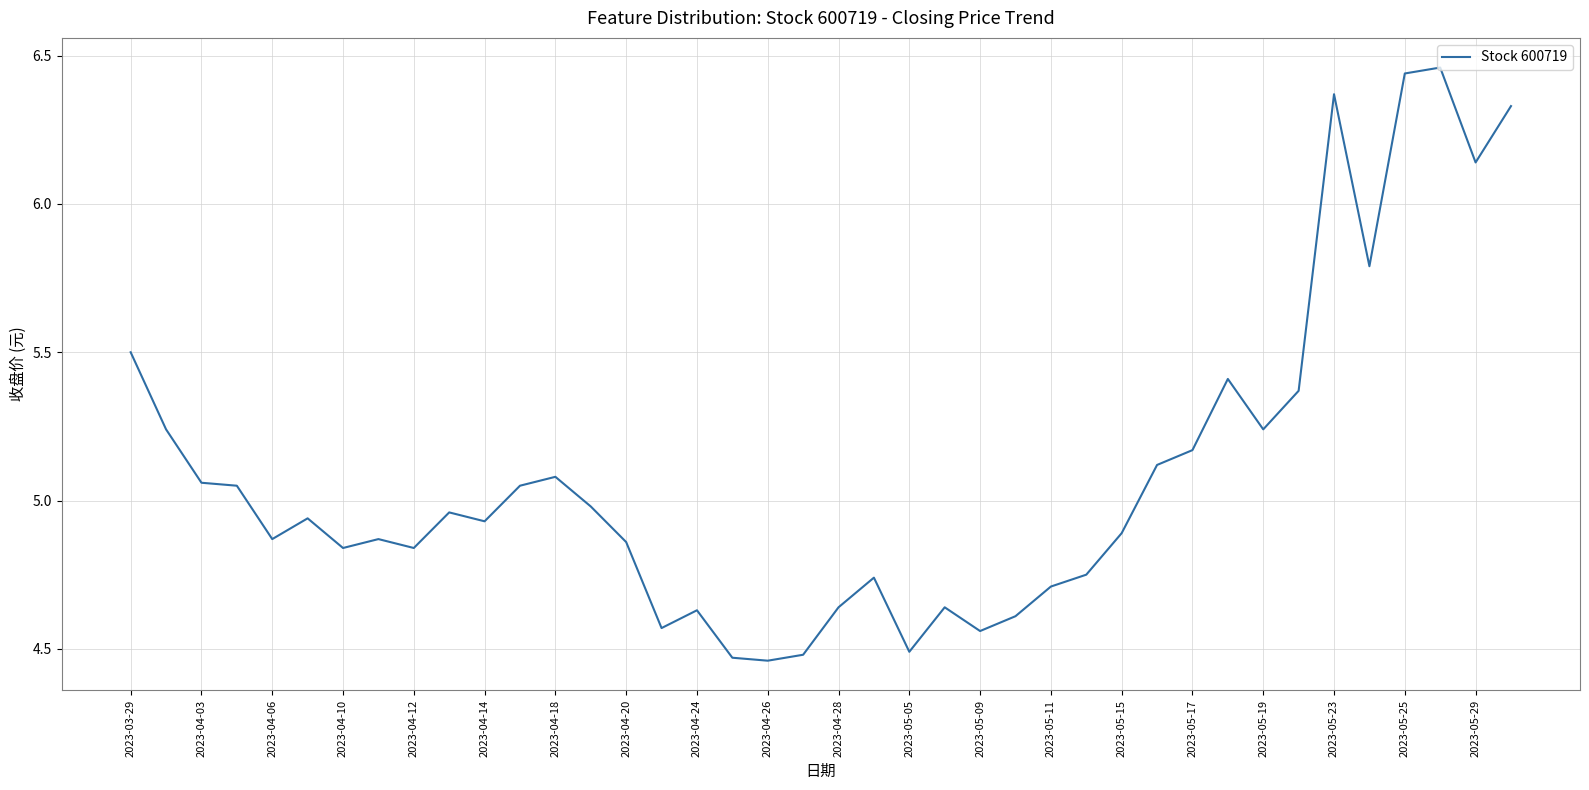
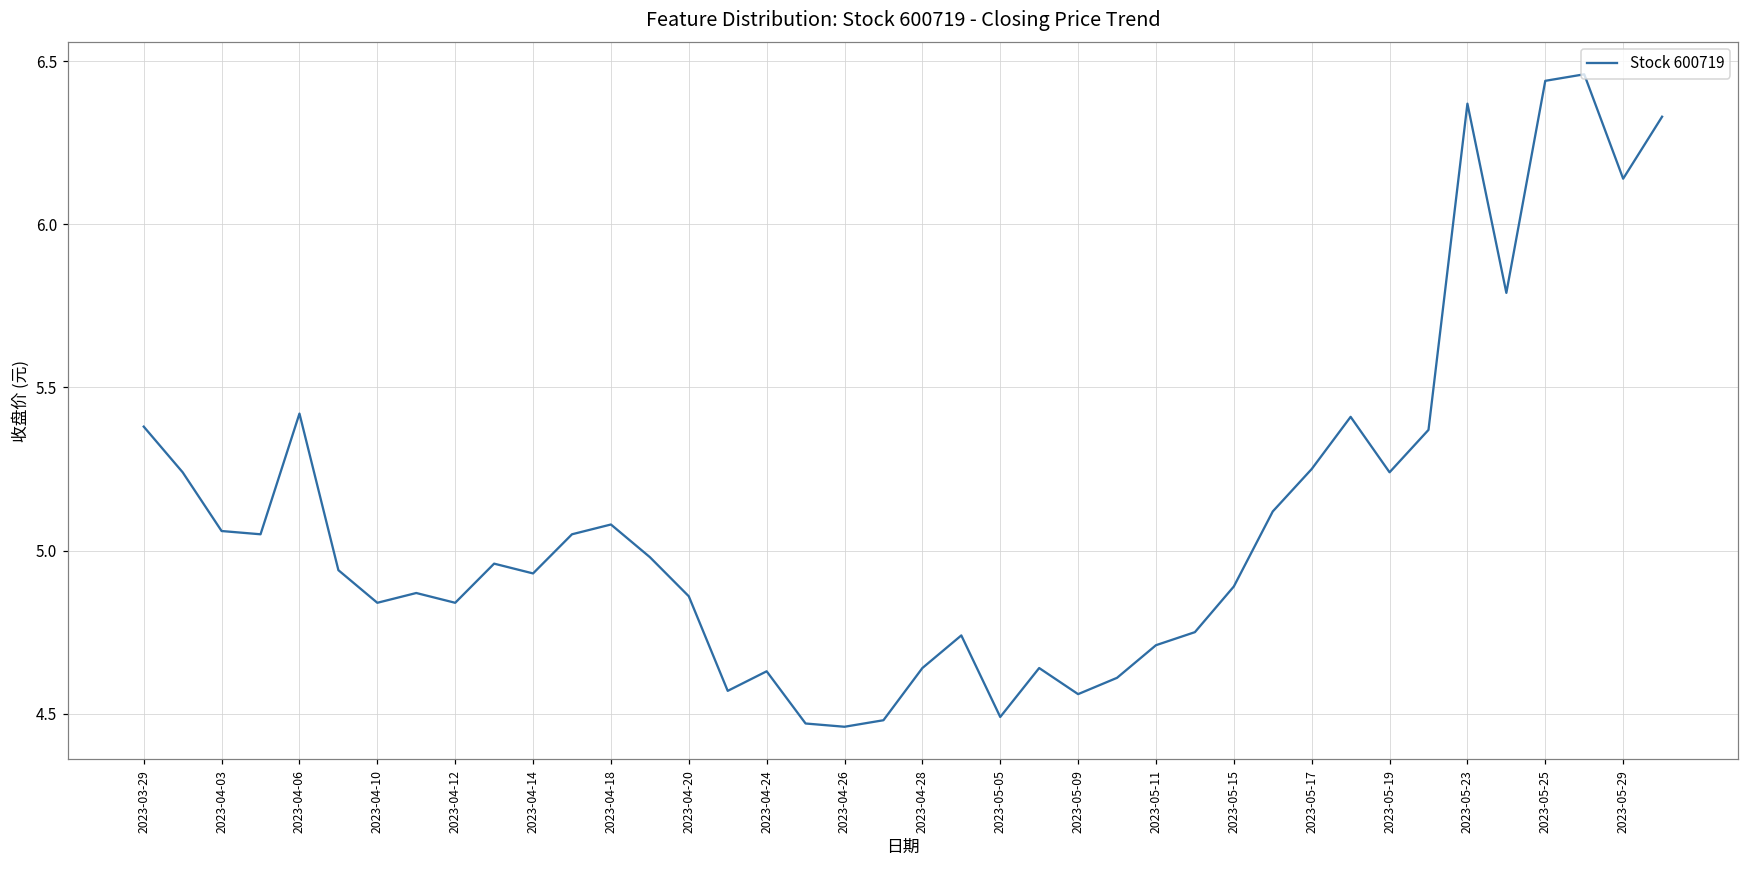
2023-03-29: 5.50 -> 5.38
2023-04-06: 4.87 -> 5.42
2023-05-17: 5.17 -> 5.25
